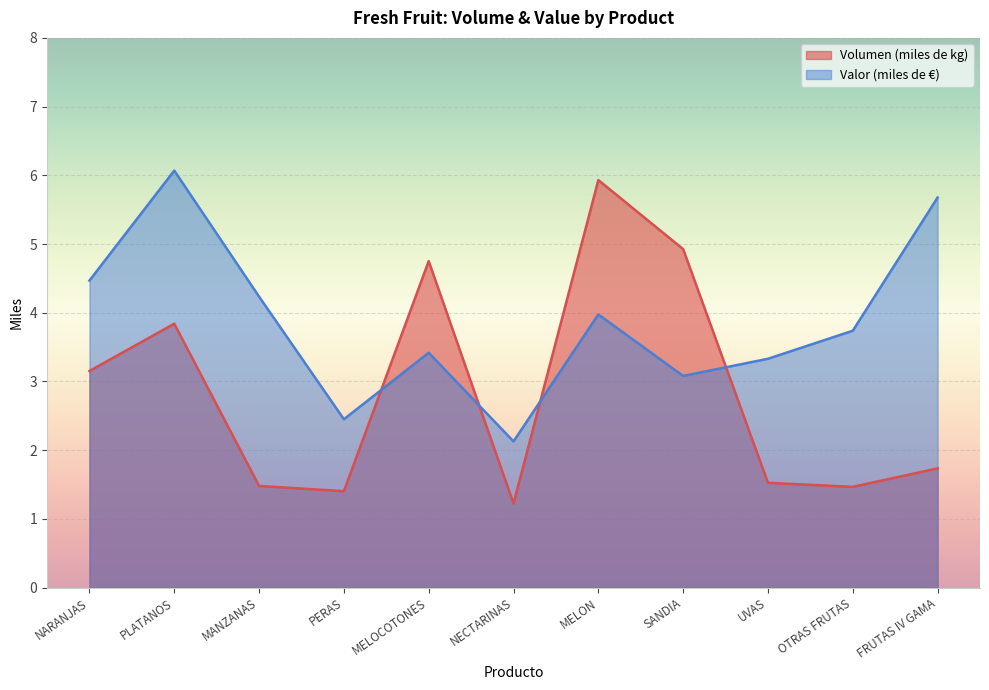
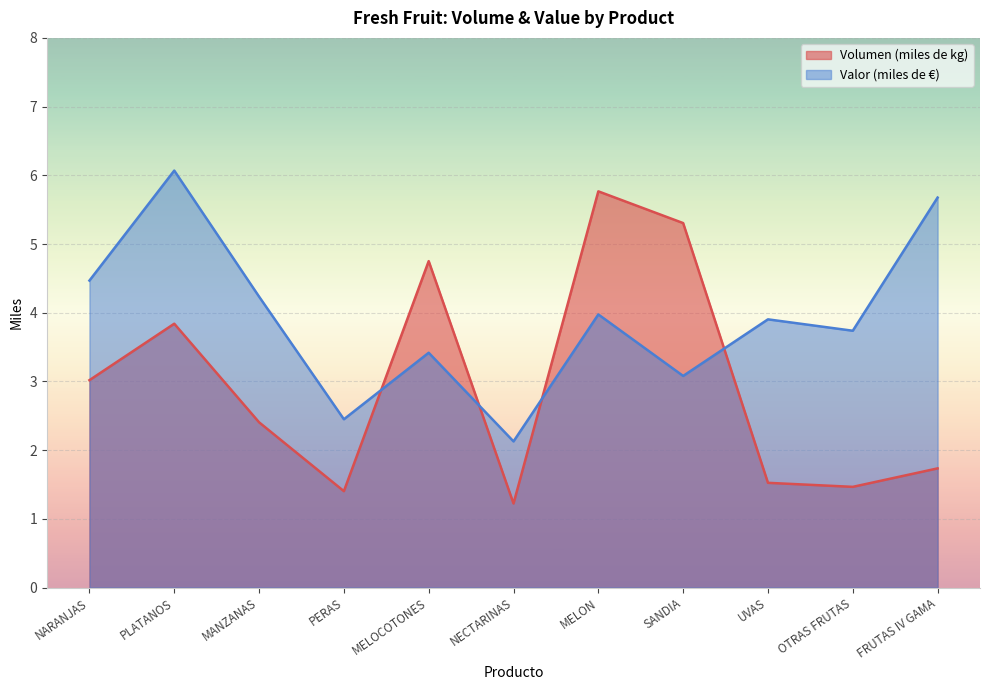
Volumen (miles de kg), NARANJAS: 3.2 -> 3.0
Volumen (miles de kg), MANZANAS: 1.5 -> 2.4
Volumen (miles de kg), MELON: 5.9 -> 5.8
Volumen (miles de kg), SANDIA: 4.9 -> 5.3
Valor (miles de €), UVAS: 3.3 -> 3.9
